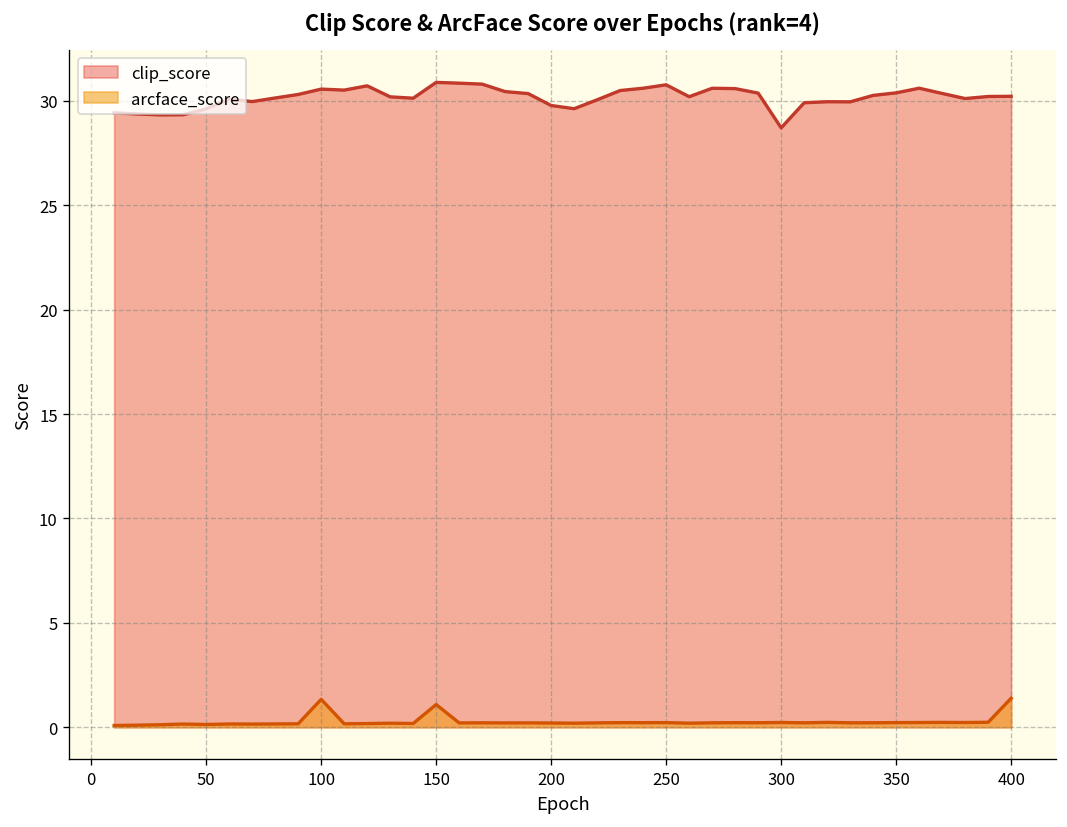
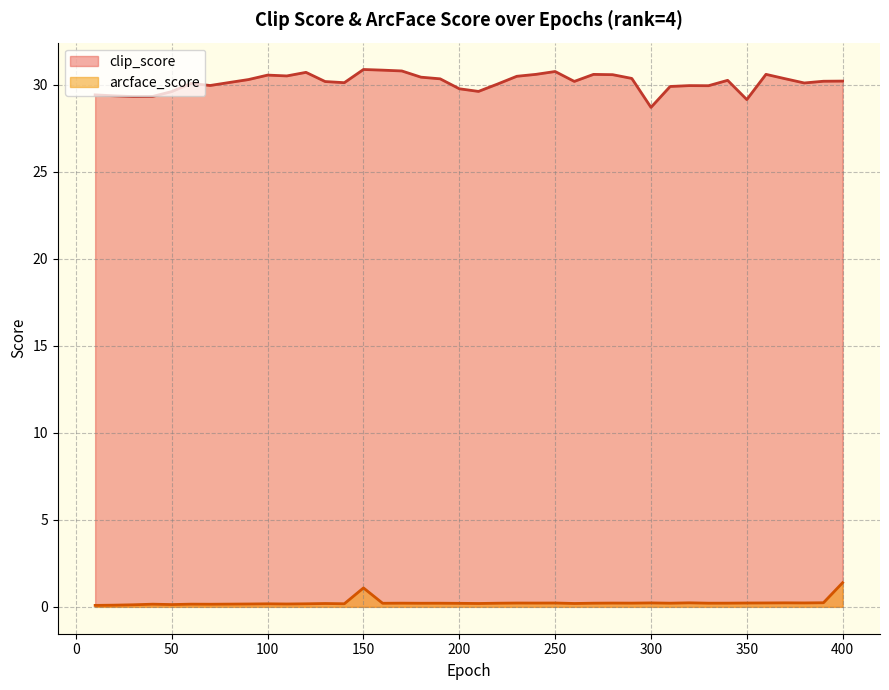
arcface_score, 100: 1.3 -> 0.2
clip_score, 350: 30.4 -> 29.2
